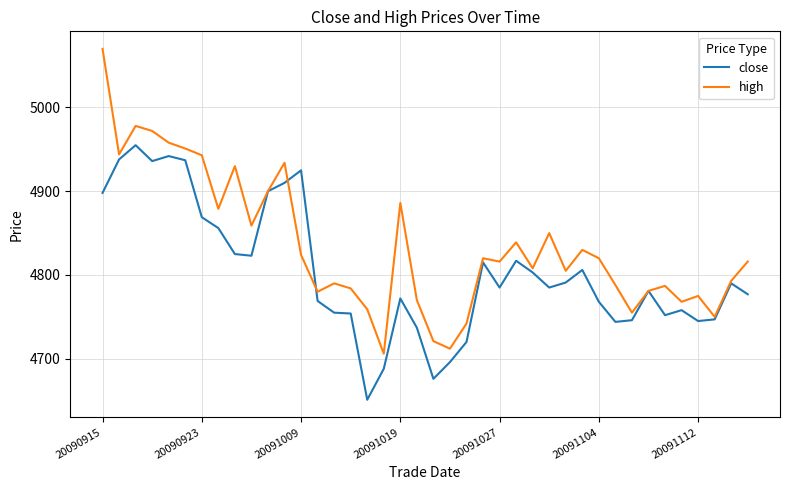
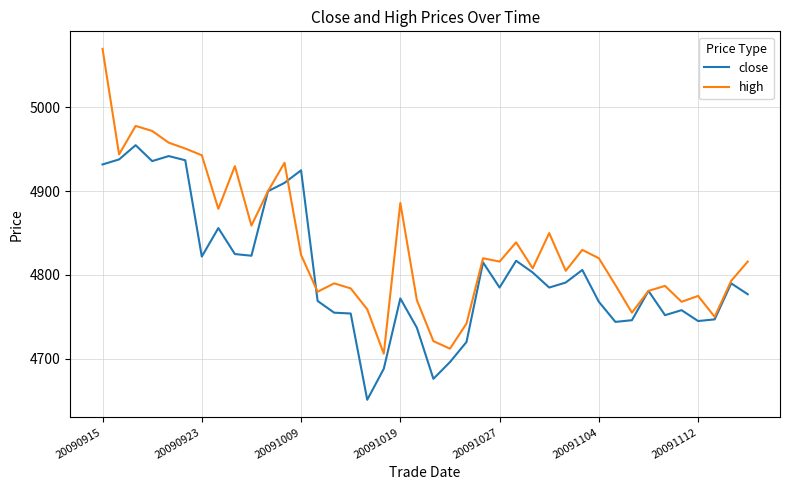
close, 20090915: 4900 -> 4930
close, 20090923: 4870 -> 4820
